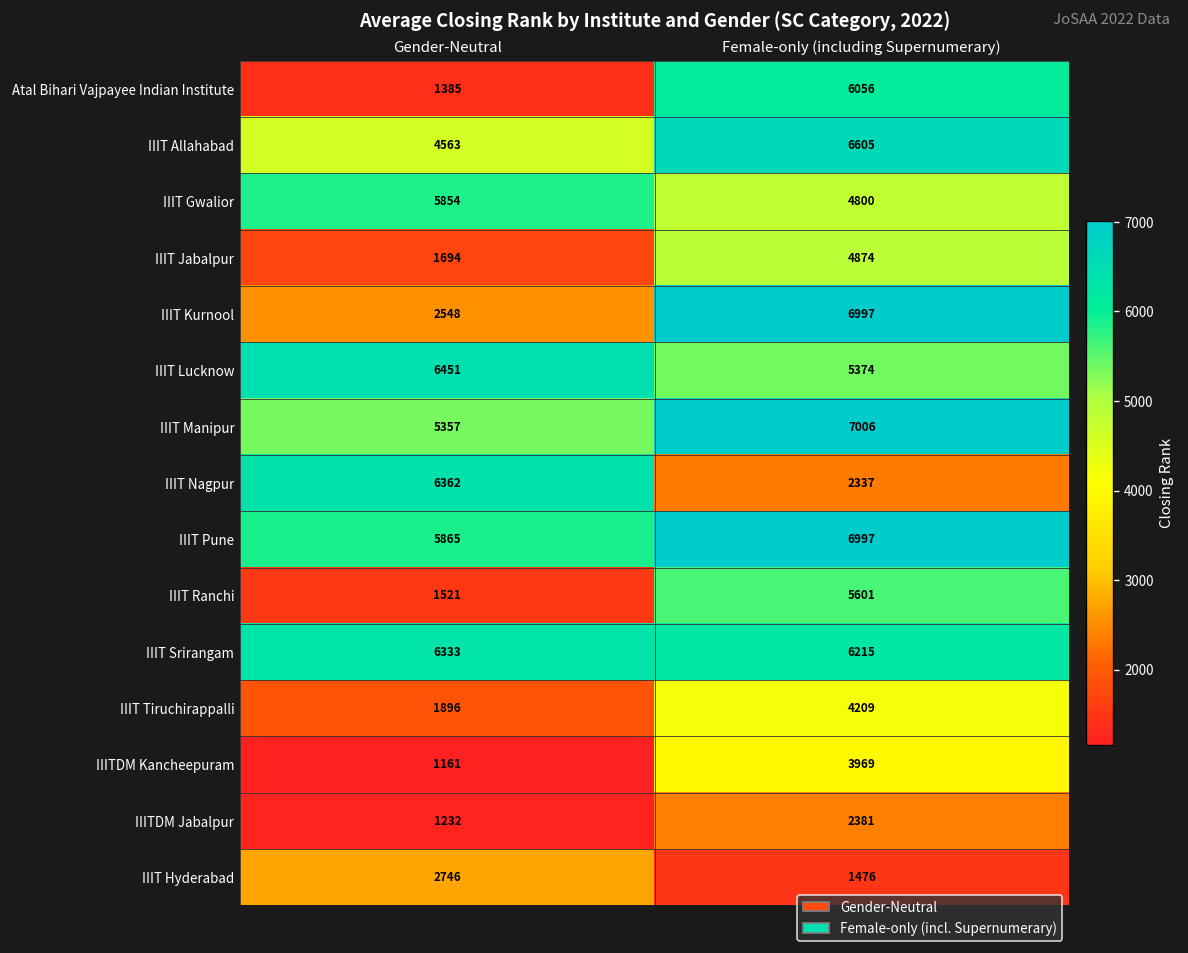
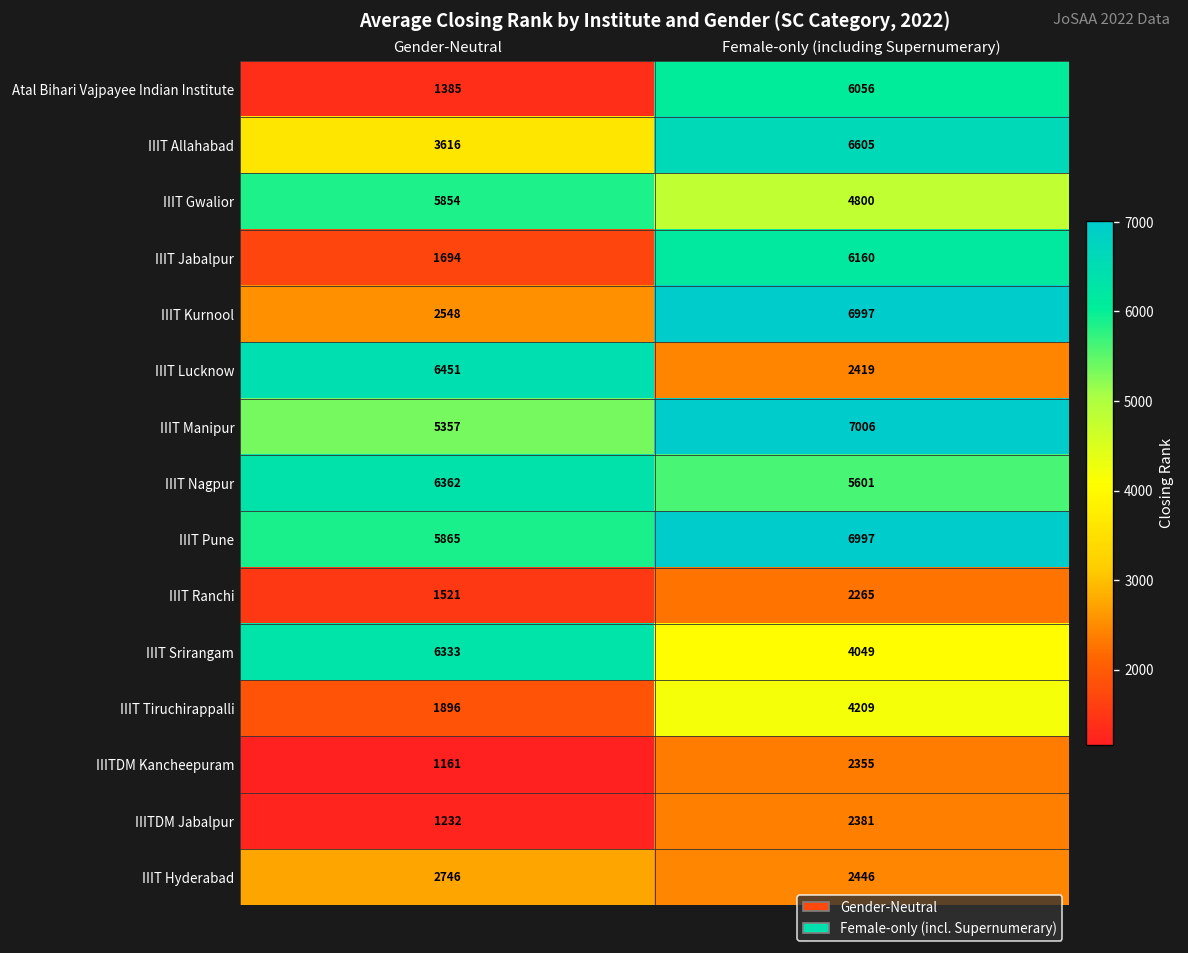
IIIT Allahabad, Gender-Neutral: 4563 -> 3616
IIIT Jabalpur, Female-only (including Supernumerary): 4874 -> 6160
IIIT Lucknow, Female-only (including Supernumerary): 5374 -> 2419
IIIT Nagpur, Female-only (including Supernumerary): 2337 -> 5601
IIIT Ranchi, Female-only (including Supernumerary): 5601 -> 2265
IIIT Srirangam, Female-only (including Supernumerary): 6215 -> 4049
IIITDM Kancheepuram, Female-only (including Supernumerary): 3969 -> 2355
IIIT Hyderabad, Female-only (including Supernumerary): 1476 -> 2446
